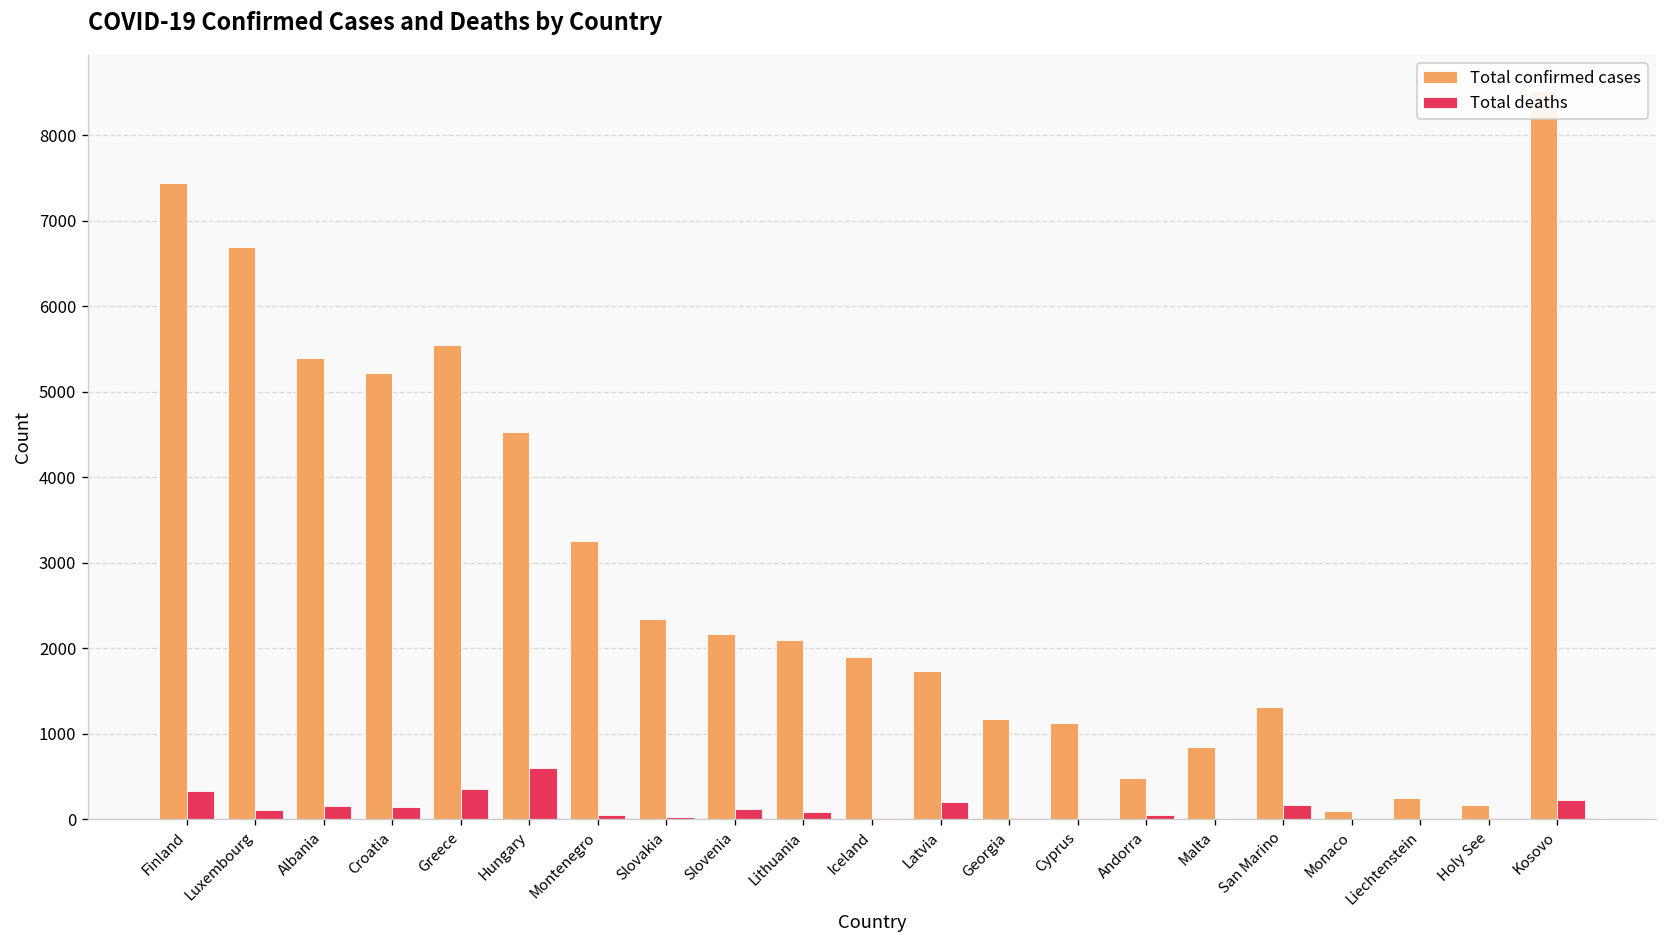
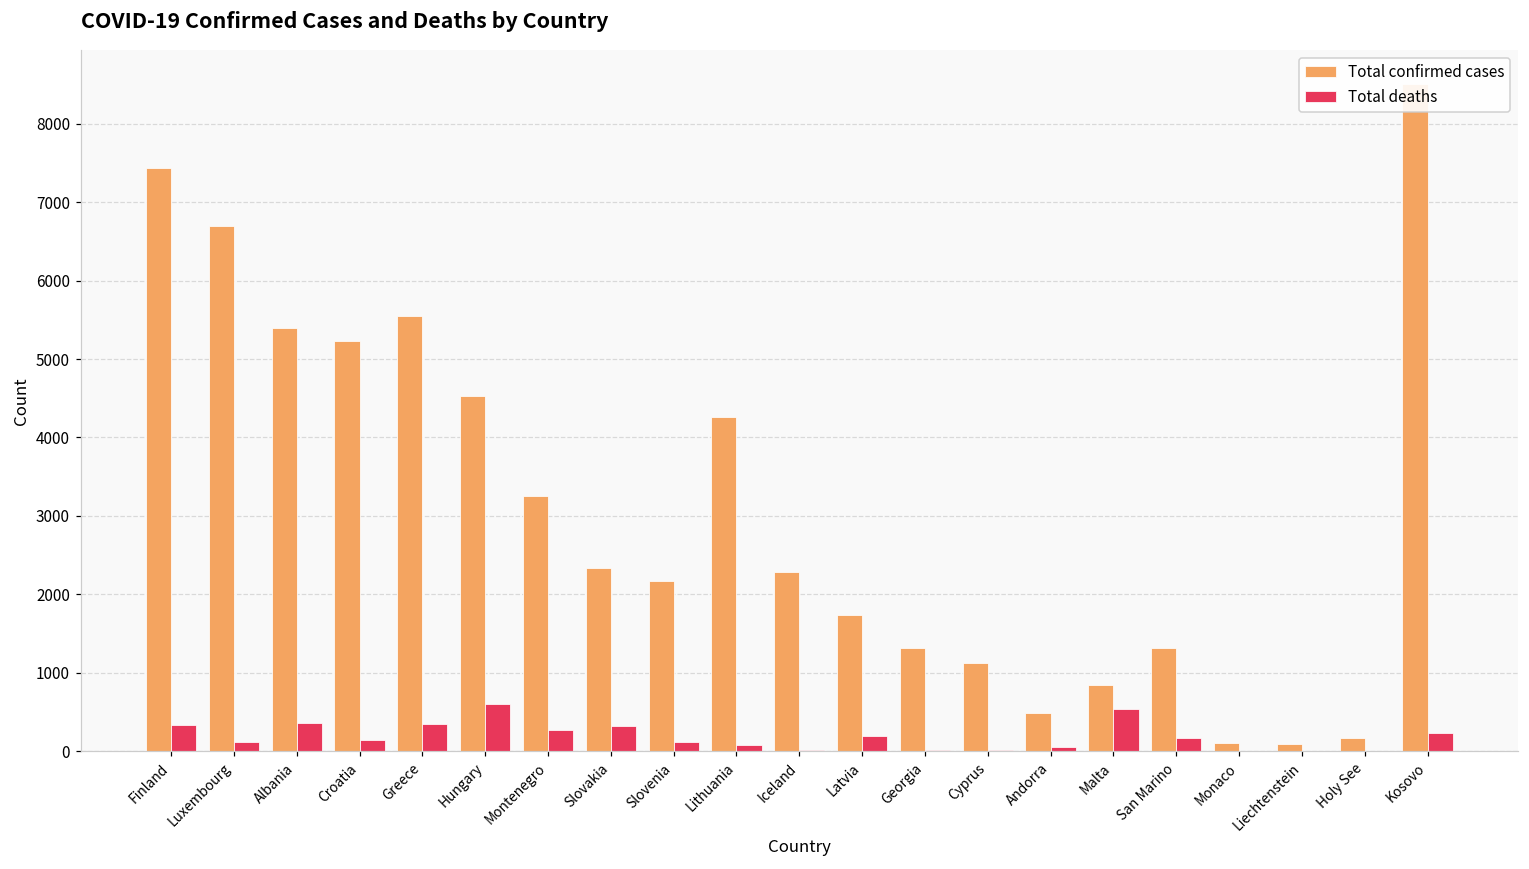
Total deaths, Albania: 200 -> 400
Total deaths, Montenegro: 100 -> 300
Total deaths, Slovakia: 0 -> 300
Total confirmed cases, Lithuania: 2100 -> 4300
Total confirmed cases, Iceland: 1900 -> 2300
Total confirmed cases, Georgia: 1200 -> 1300
Total deaths, Malta: 0 -> 500
Total confirmed cases, Liechtenstein: 200 -> 100
